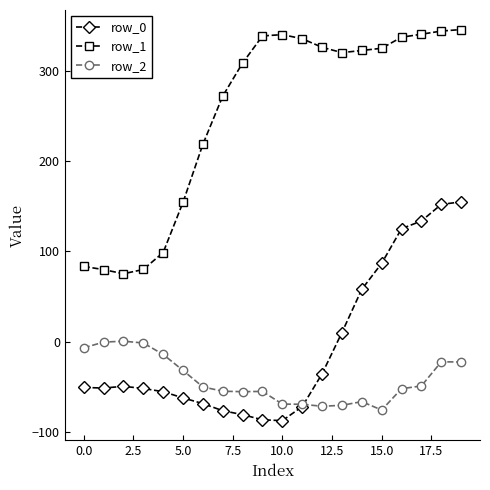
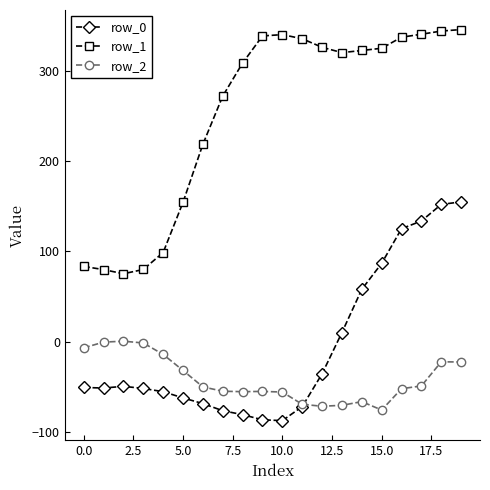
row_2, 10.0: -70 -> -60
